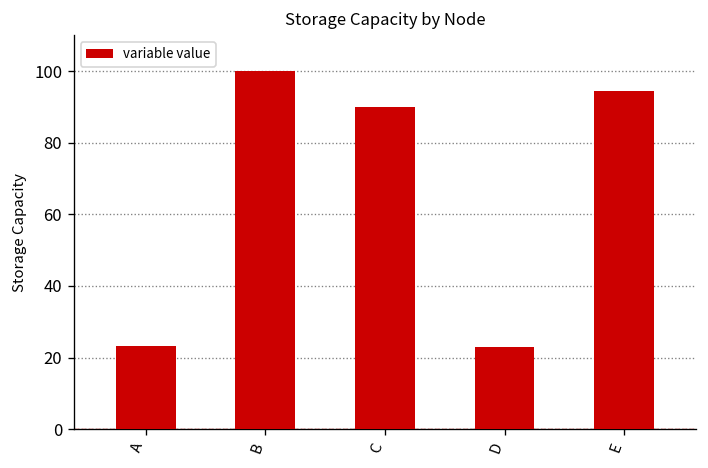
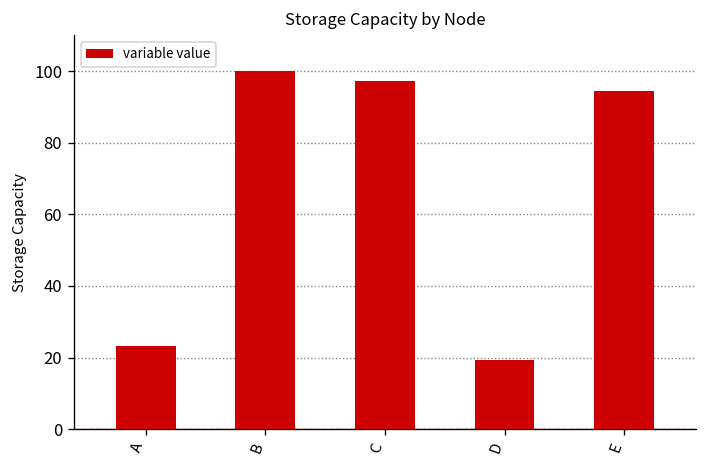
C: 90 -> 97
D: 23 -> 19
